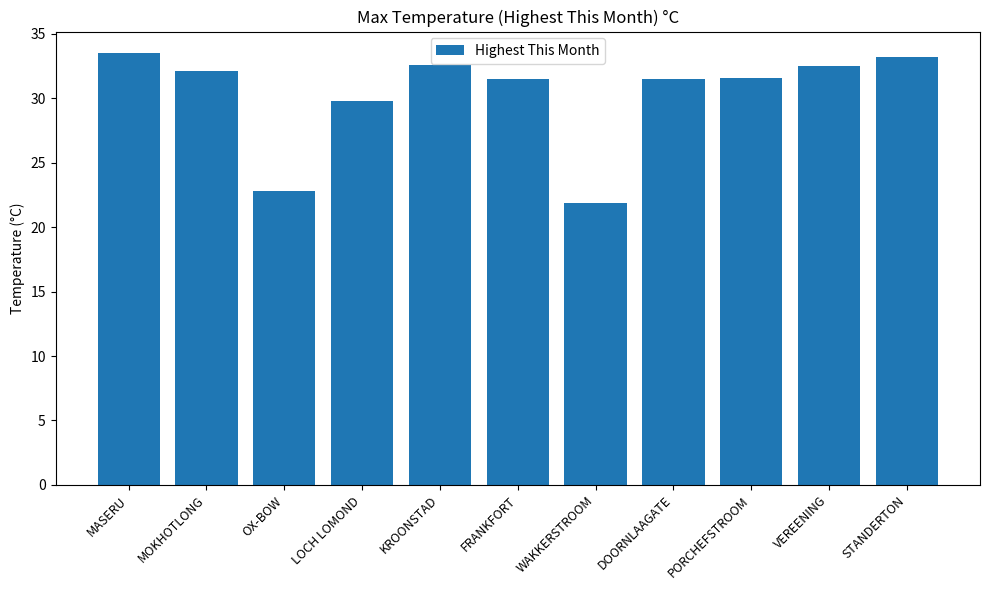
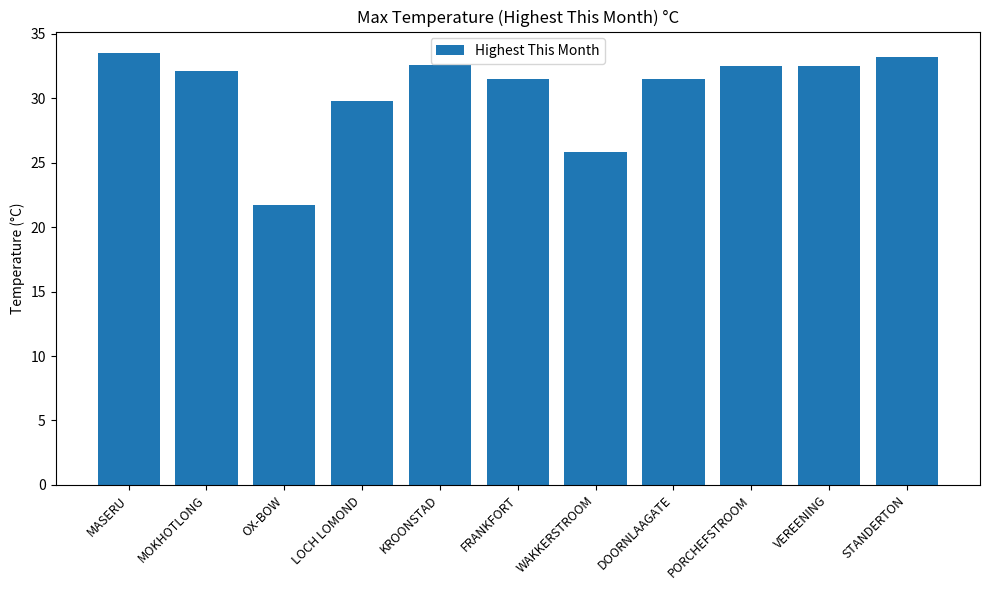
OX-BOW: 22.8 -> 21.7
WAKKERSTROOM: 21.9 -> 25.8
PORCHEFSTROOM: 31.6 -> 32.5
